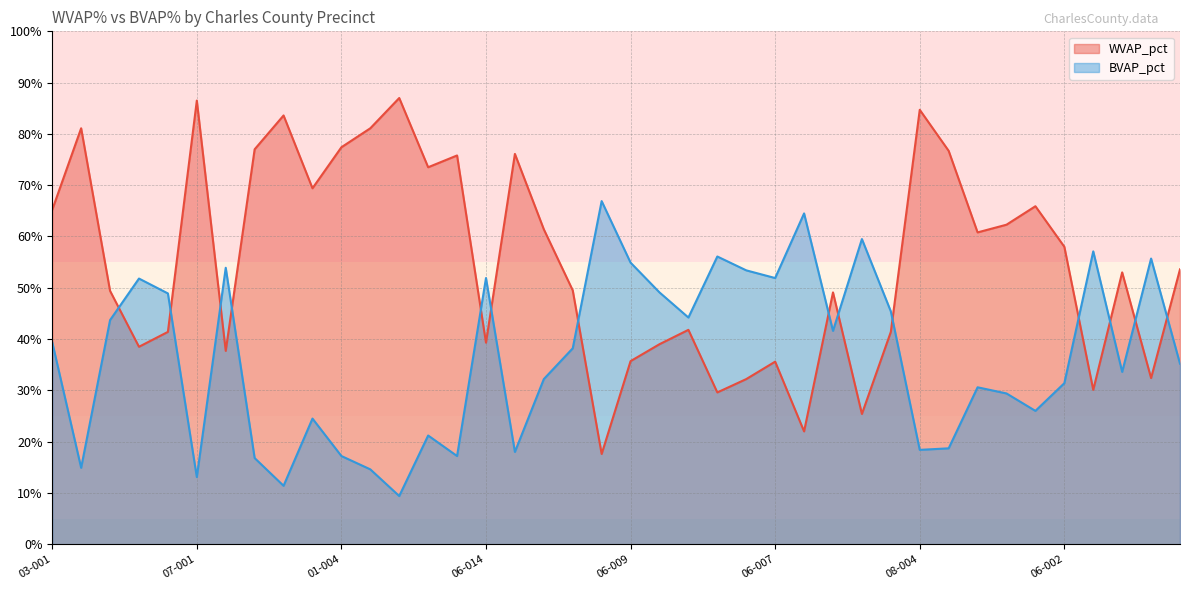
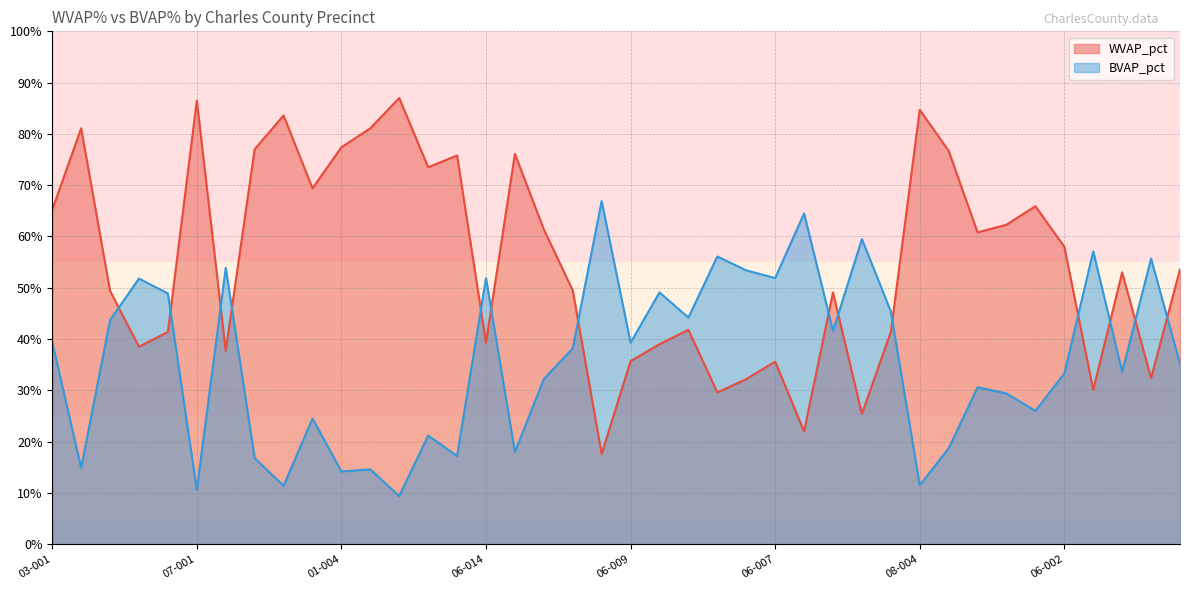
BVAP_pct, 07-001: 13% -> 11%
BVAP_pct, 01-004: 17% -> 14%
BVAP_pct, 06-009: 55% -> 39%
BVAP_pct, 08-004: 18% -> 12%
BVAP_pct, 06-002: 31% -> 33%
